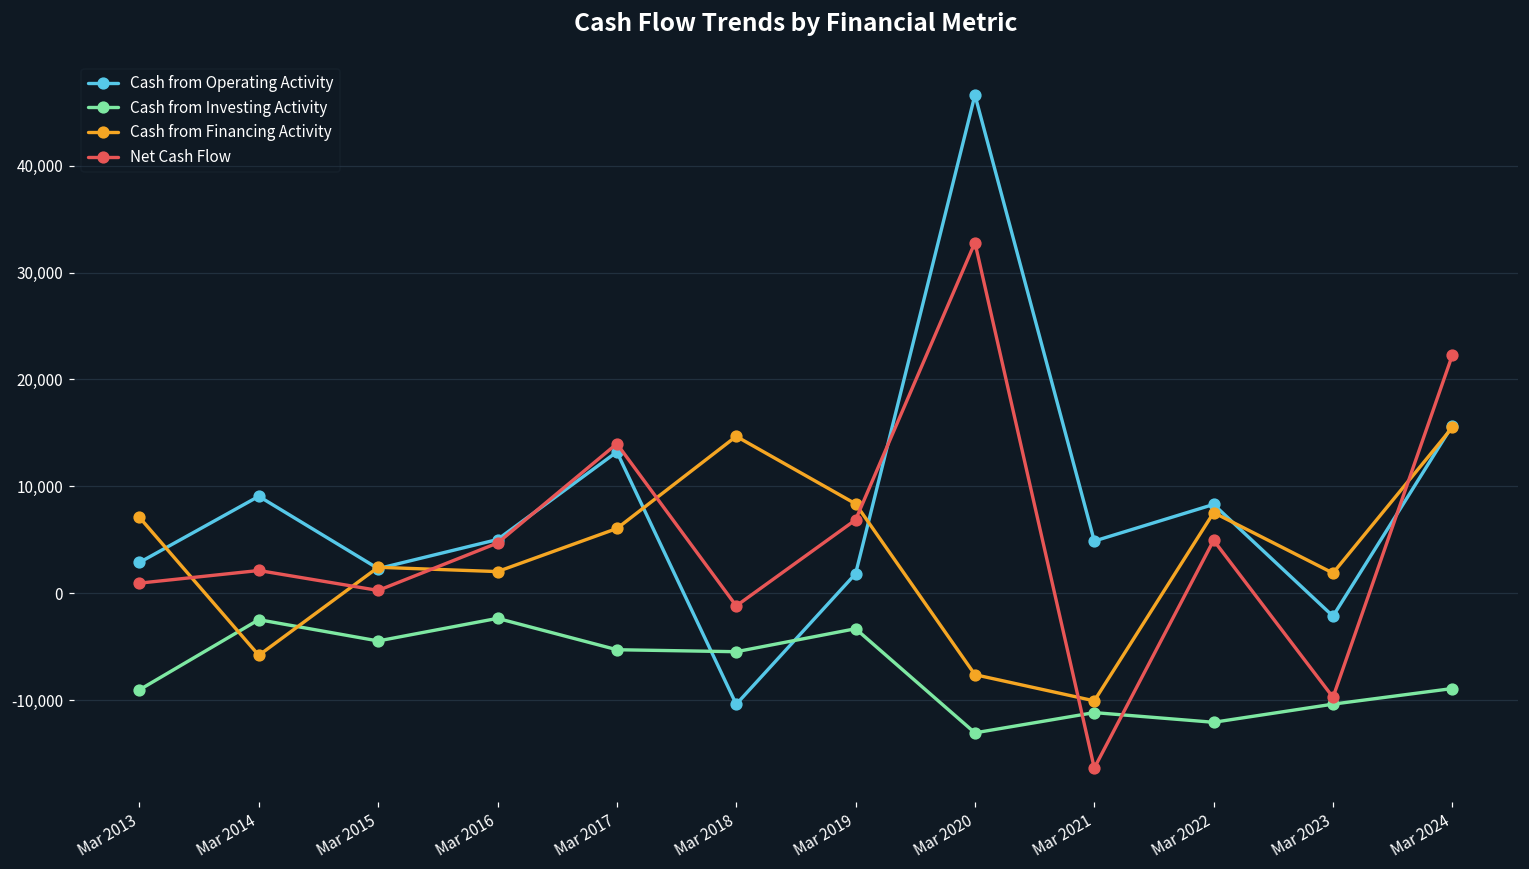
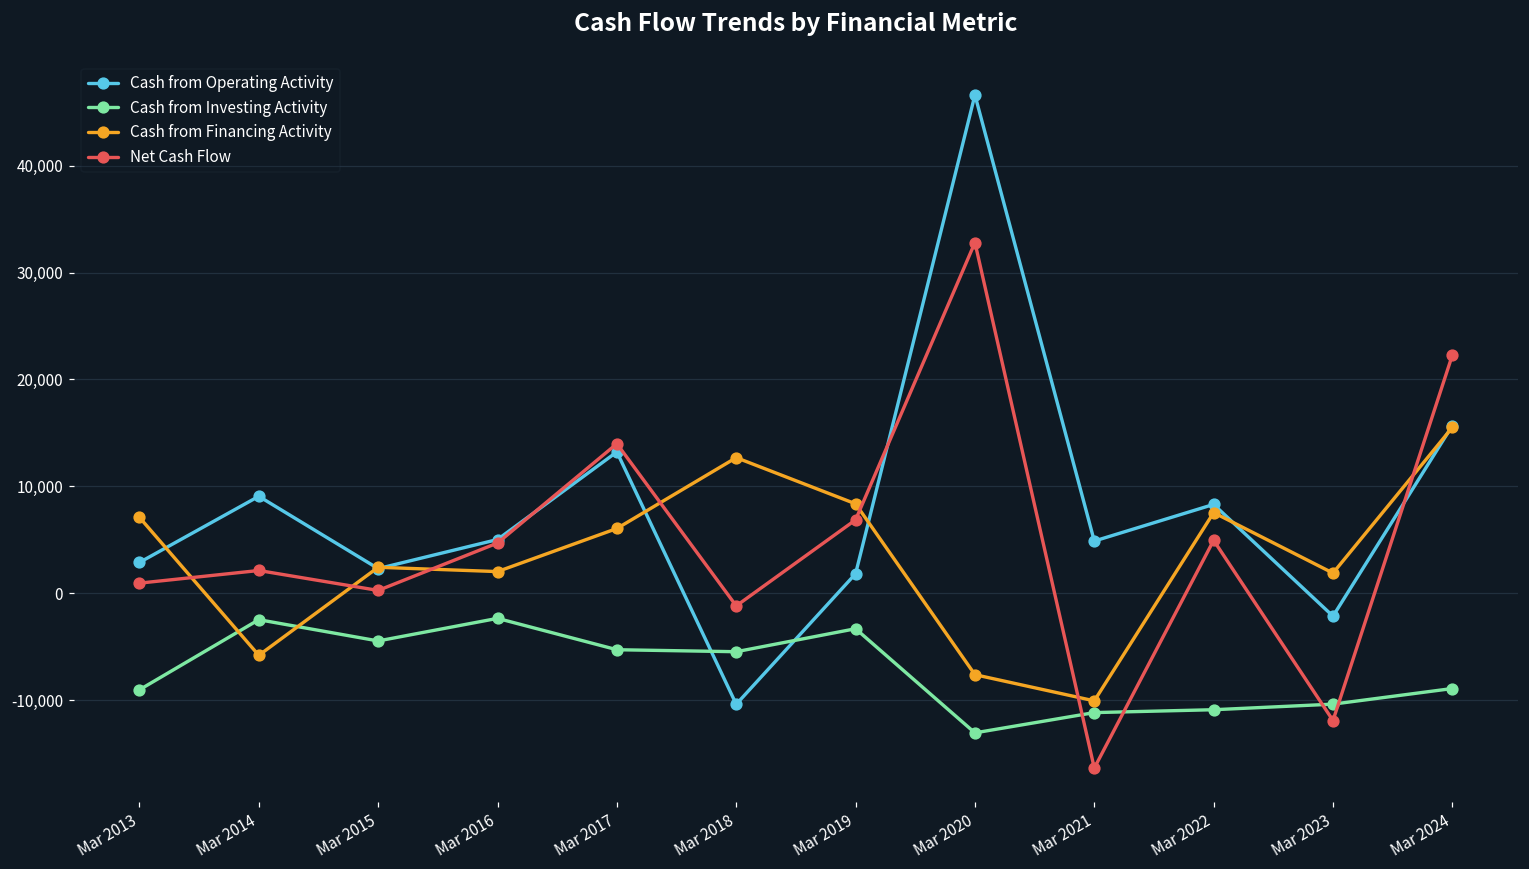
Cash from Financing Activity, Mar 2018: 15,000 -> 13,000
Cash from Investing Activity, Mar 2022: -12,000 -> -11,000
Net Cash Flow, Mar 2023: -10,000 -> -12,000
